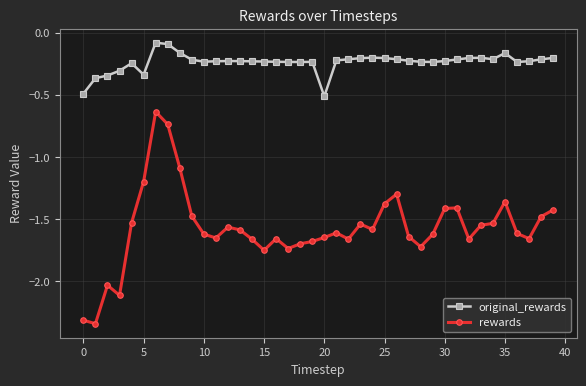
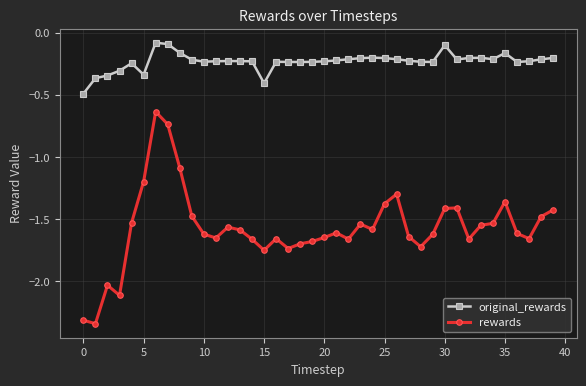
original_rewards, 15: -0.23 -> -0.41
original_rewards, 20: -0.51 -> -0.23
original_rewards, 30: -0.23 -> -0.10
